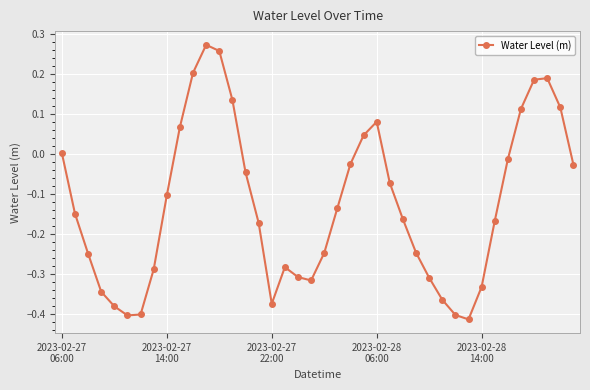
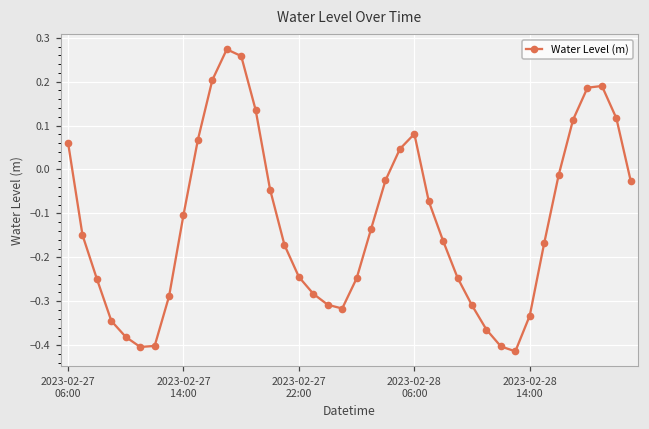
2023-02-27 06:00: 0.00 -> 0.06
2023-02-27 22:00: -0.38 -> -0.24
